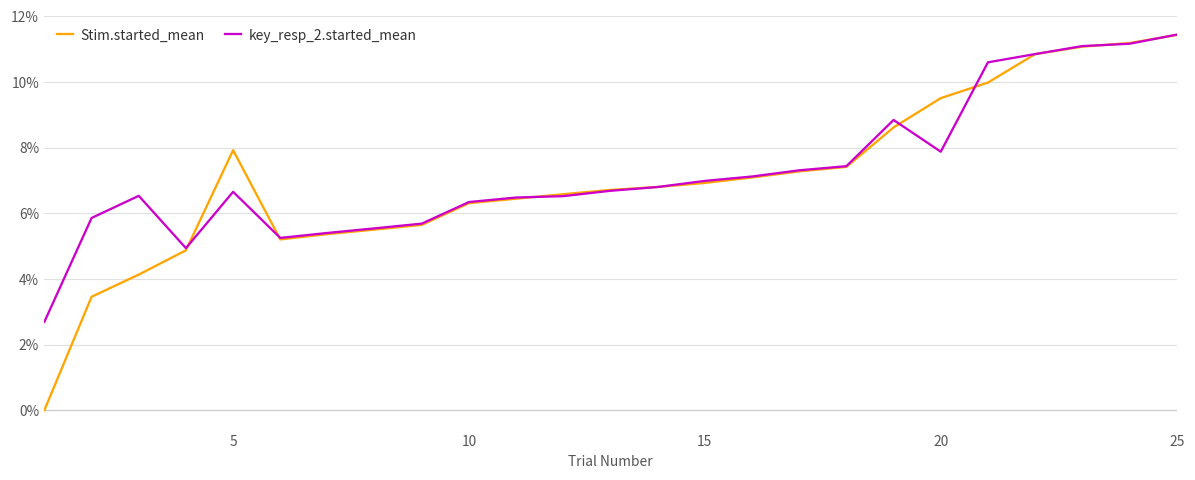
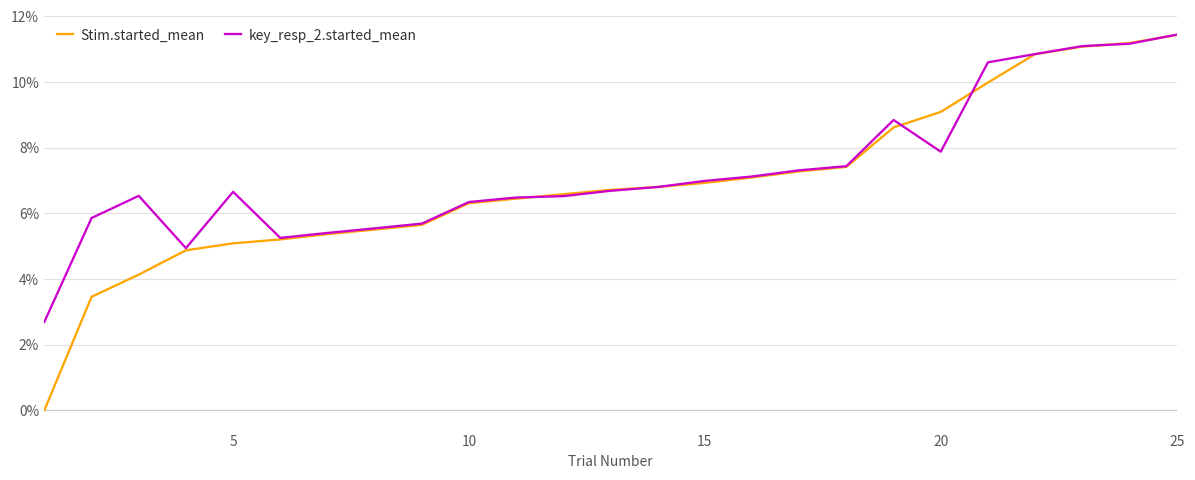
Stim.started_mean, 5: 7.9% -> 5.1%
Stim.started_mean, 20: 9.5% -> 9.1%
